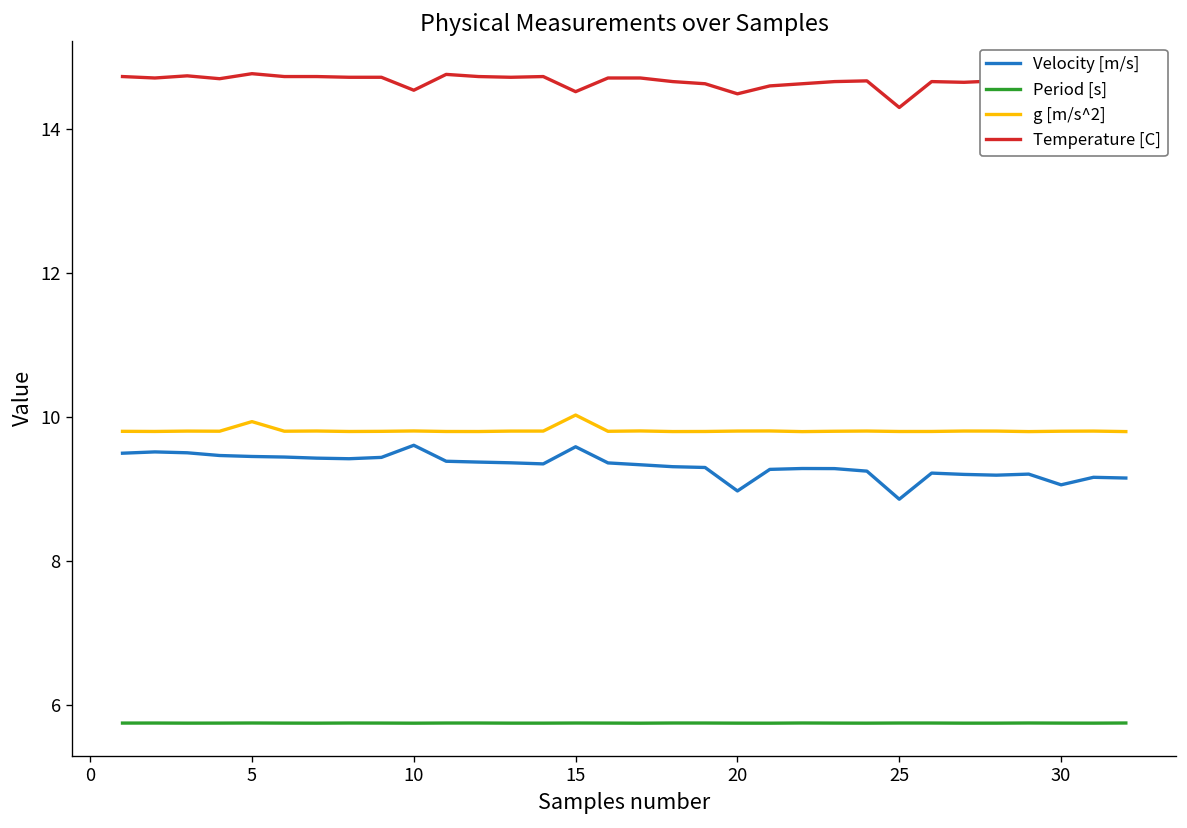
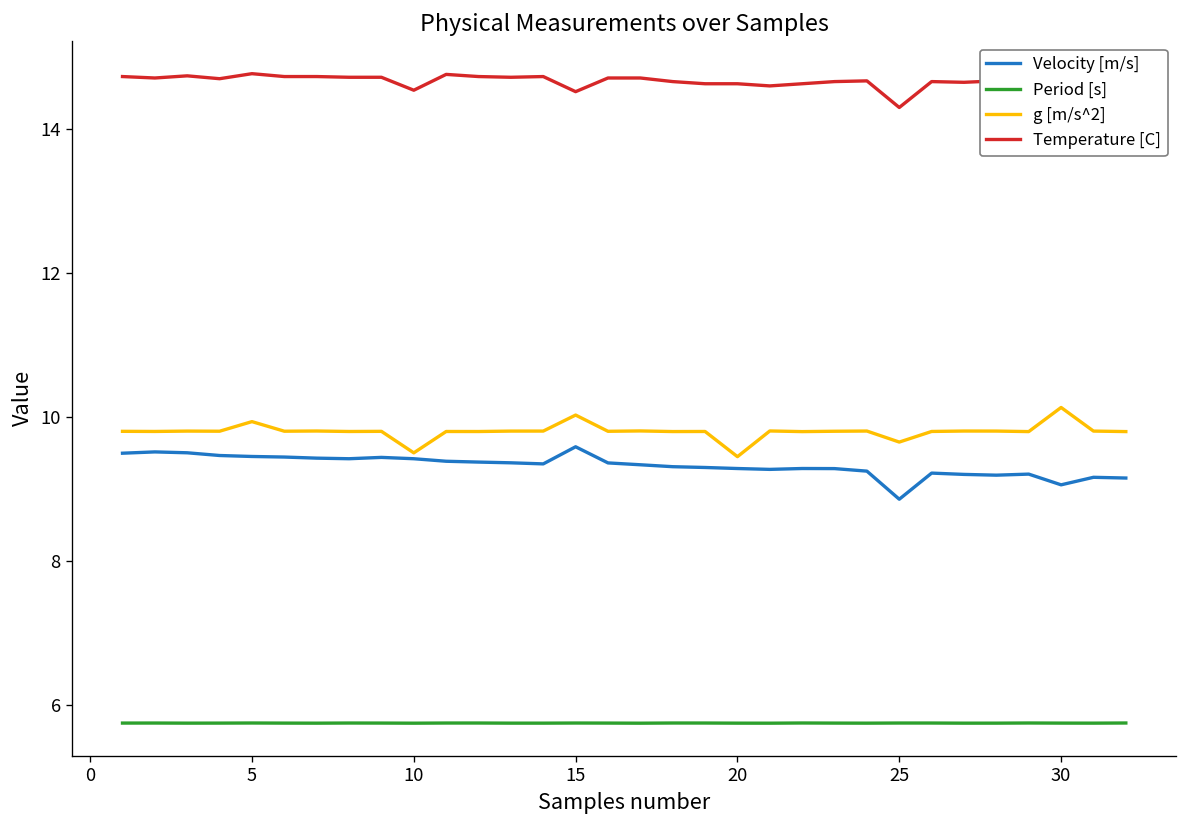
Velocity [m/s], 10: 9.6 -> 9.4
g [m/s^2], 10: 9.8 -> 9.5
Velocity [m/s], 20: 9.0 -> 9.3
g [m/s^2], 20: 9.8 -> 9.4
Temperature [C], 20: 14.5 -> 14.6
g [m/s^2], 25: 9.8 -> 9.6
g [m/s^2], 30: 9.8 -> 10.1
